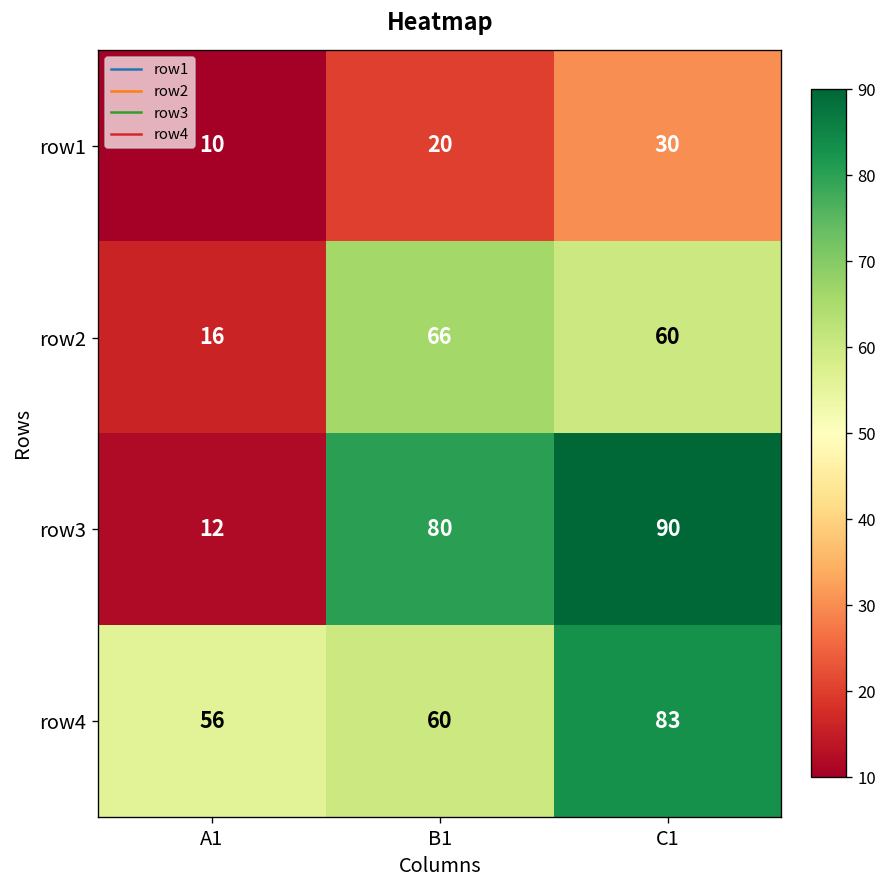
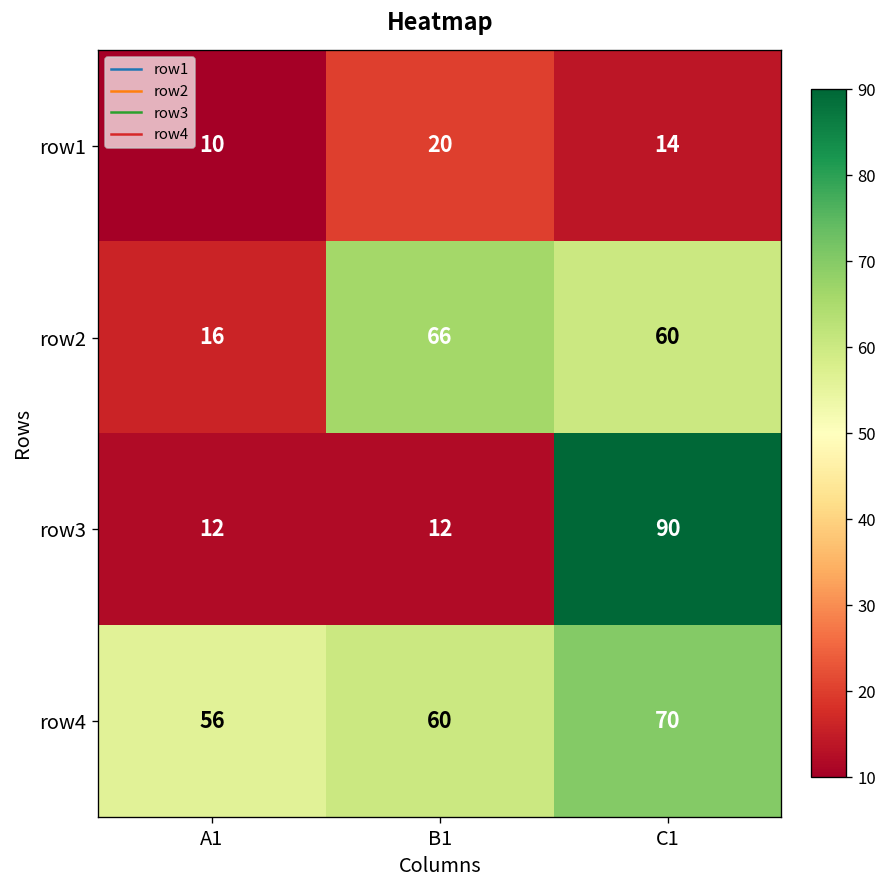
row1, C1: 30 -> 14
row3, B1: 80 -> 12
row4, C1: 83 -> 70
